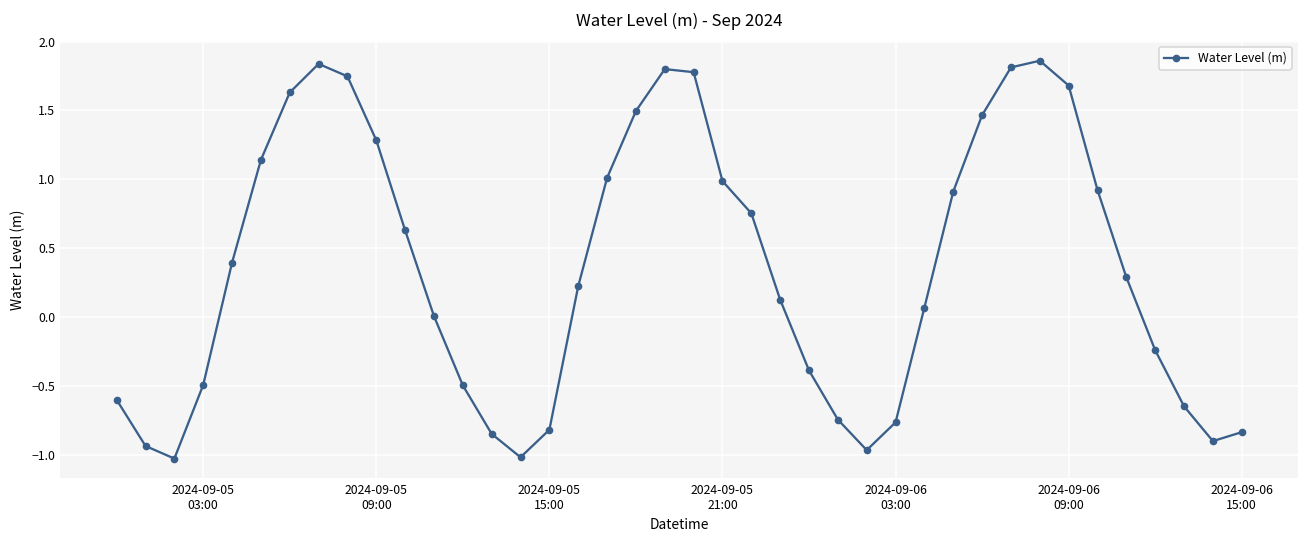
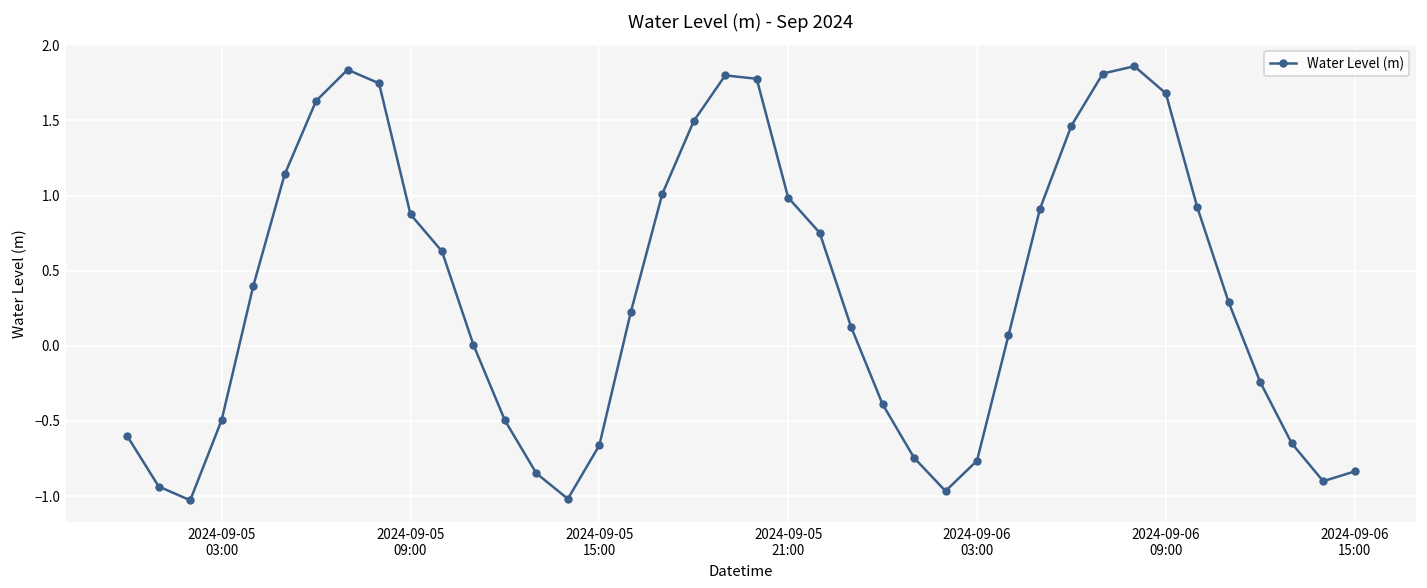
2024-09-05 09:00: 1.28 -> 0.87
2024-09-05 15:00: -0.82 -> -0.66
